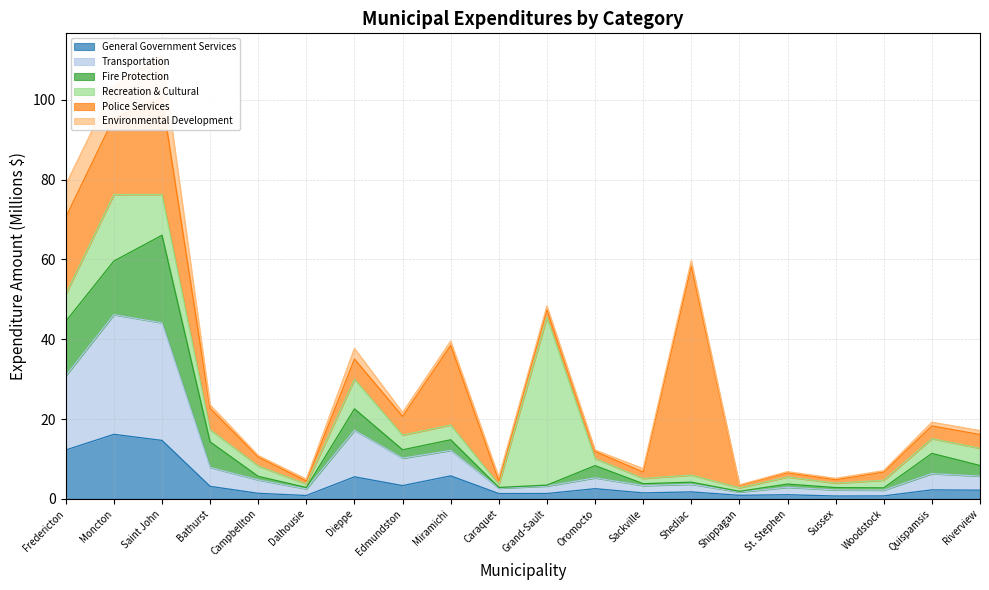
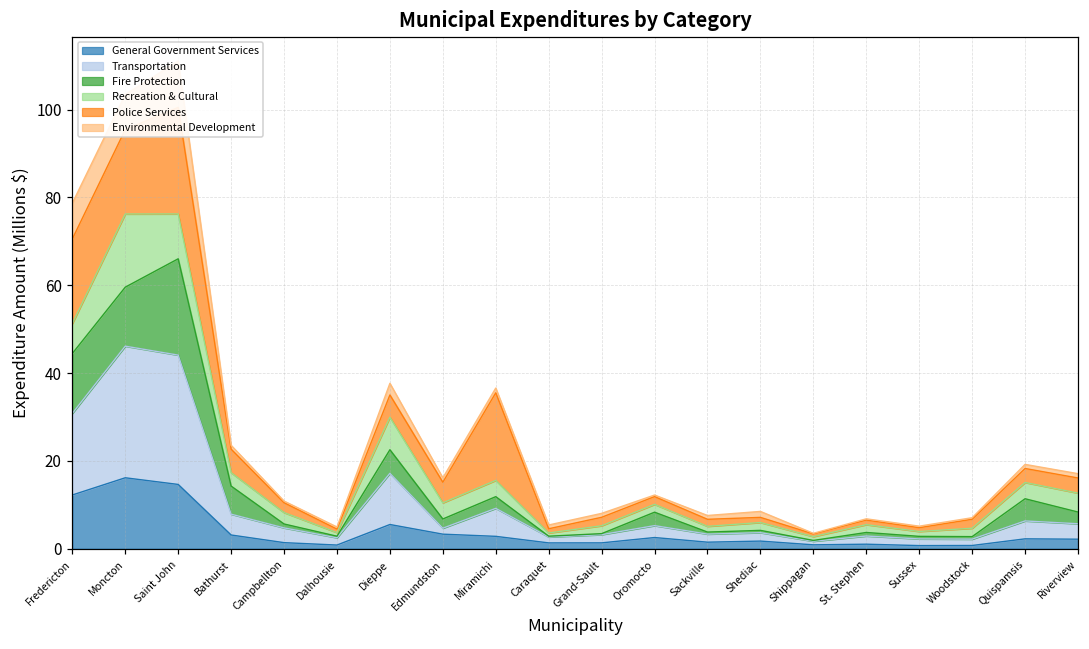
Transportation, Edmundston: 7 -> 1
General Government Services, Miramichi: 6 -> 3
Recreation & Cultural, Grand-Sault: 42 -> 2
Police Services, Shediac: 52 -> 1
